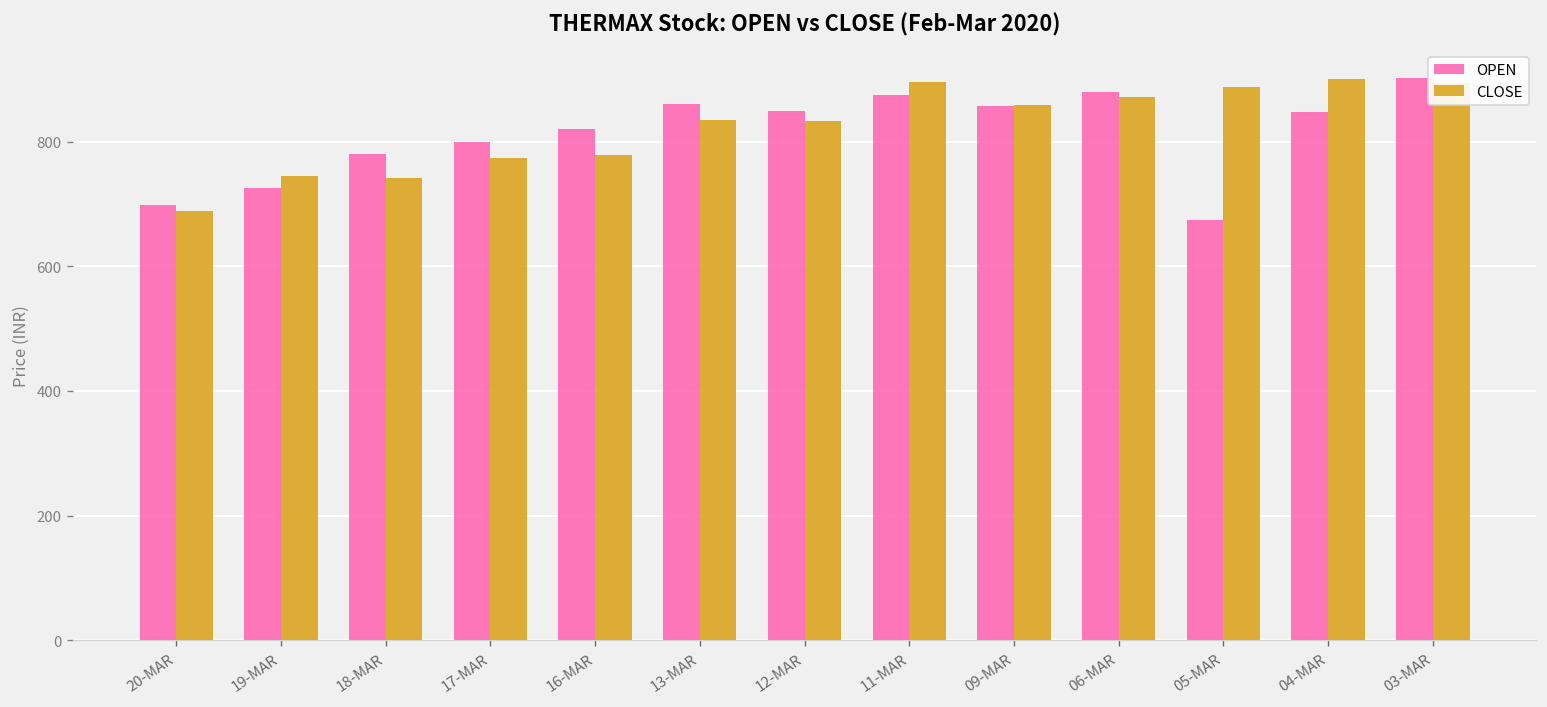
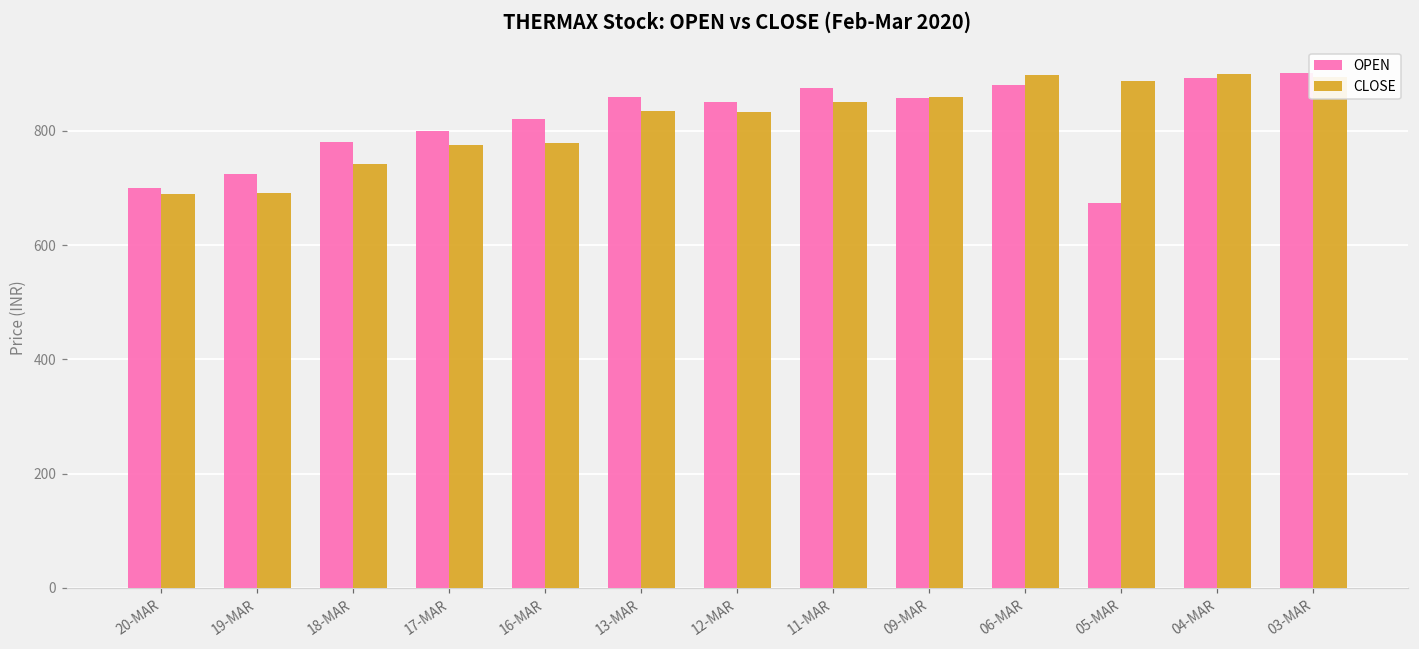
CLOSE, 19-MAR: 750 -> 690
CLOSE, 11-MAR: 900 -> 850
CLOSE, 06-MAR: 870 -> 900
OPEN, 04-MAR: 850 -> 890
